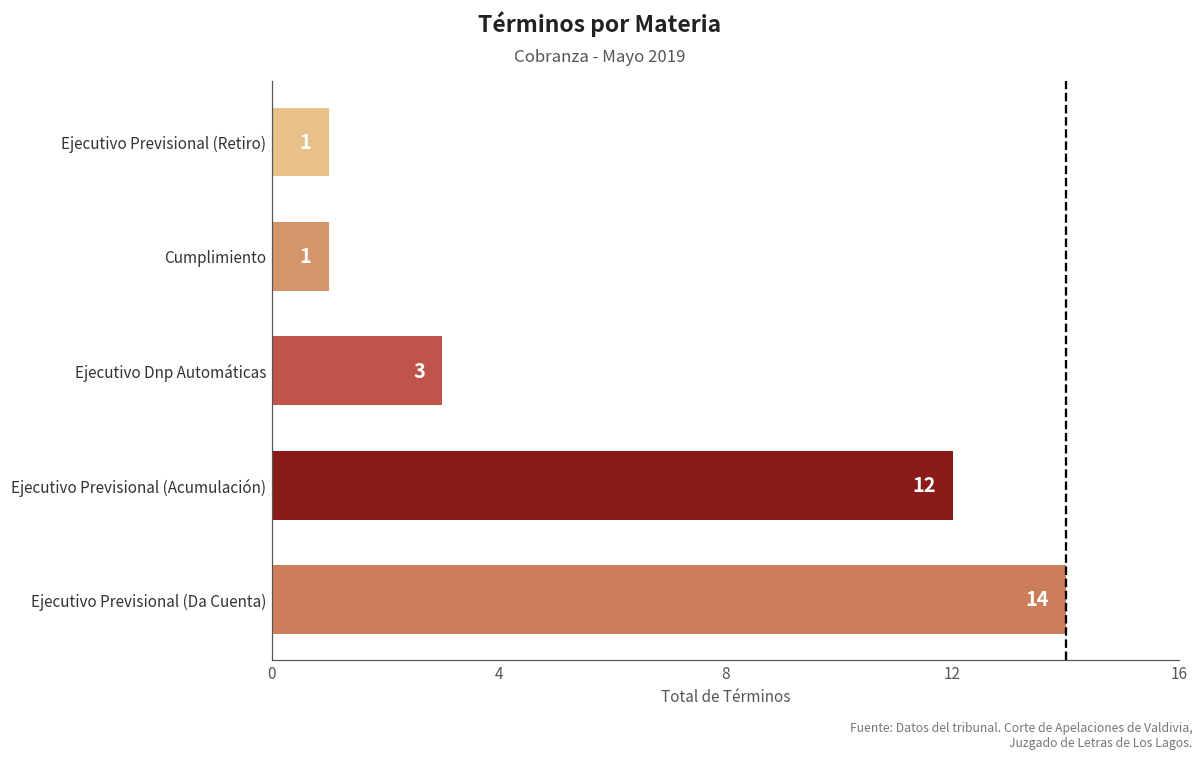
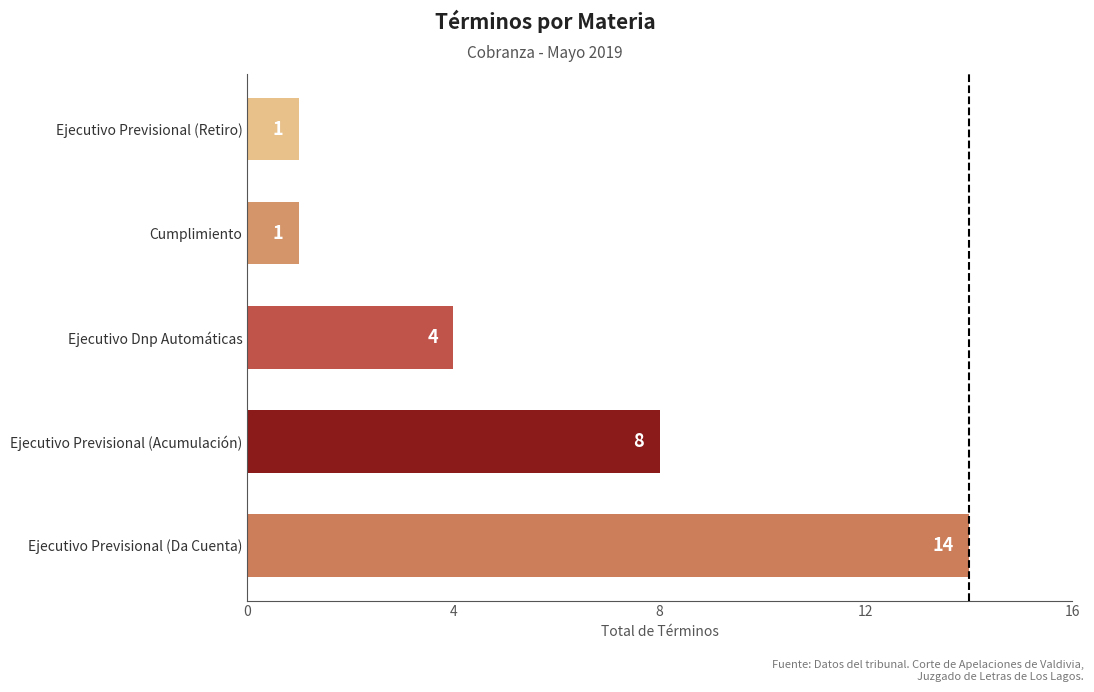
Ejecutivo Dnp Automáticas: 3 -> 4
Ejecutivo Previsional (Acumulación): 12 -> 8
